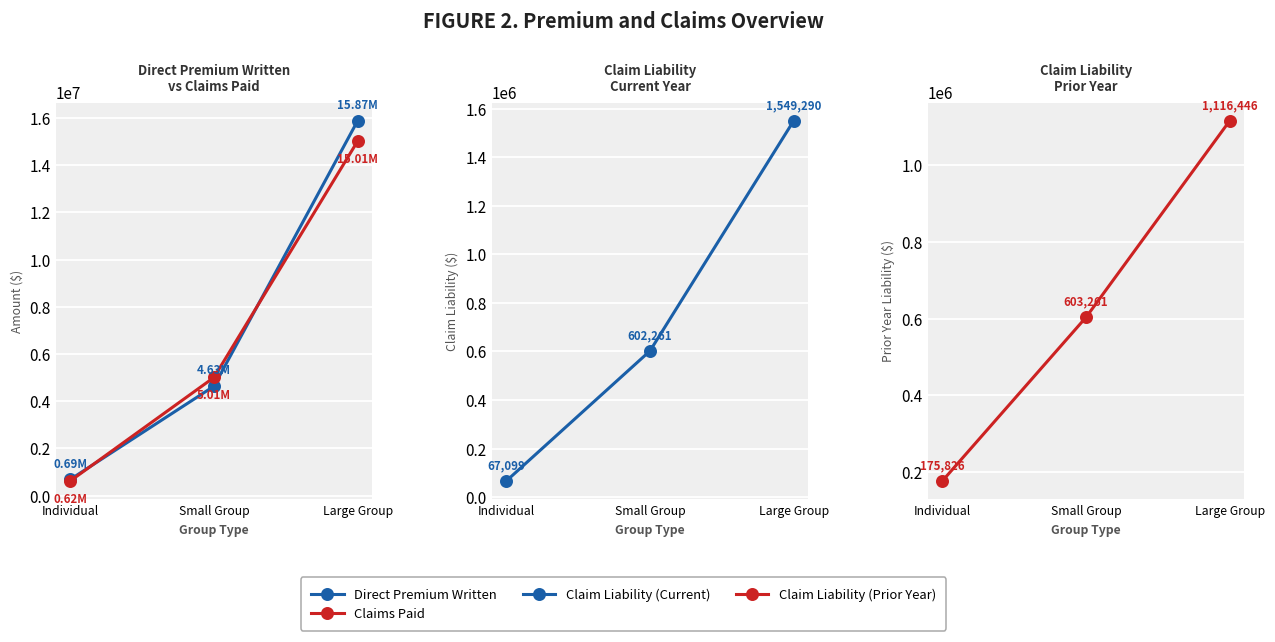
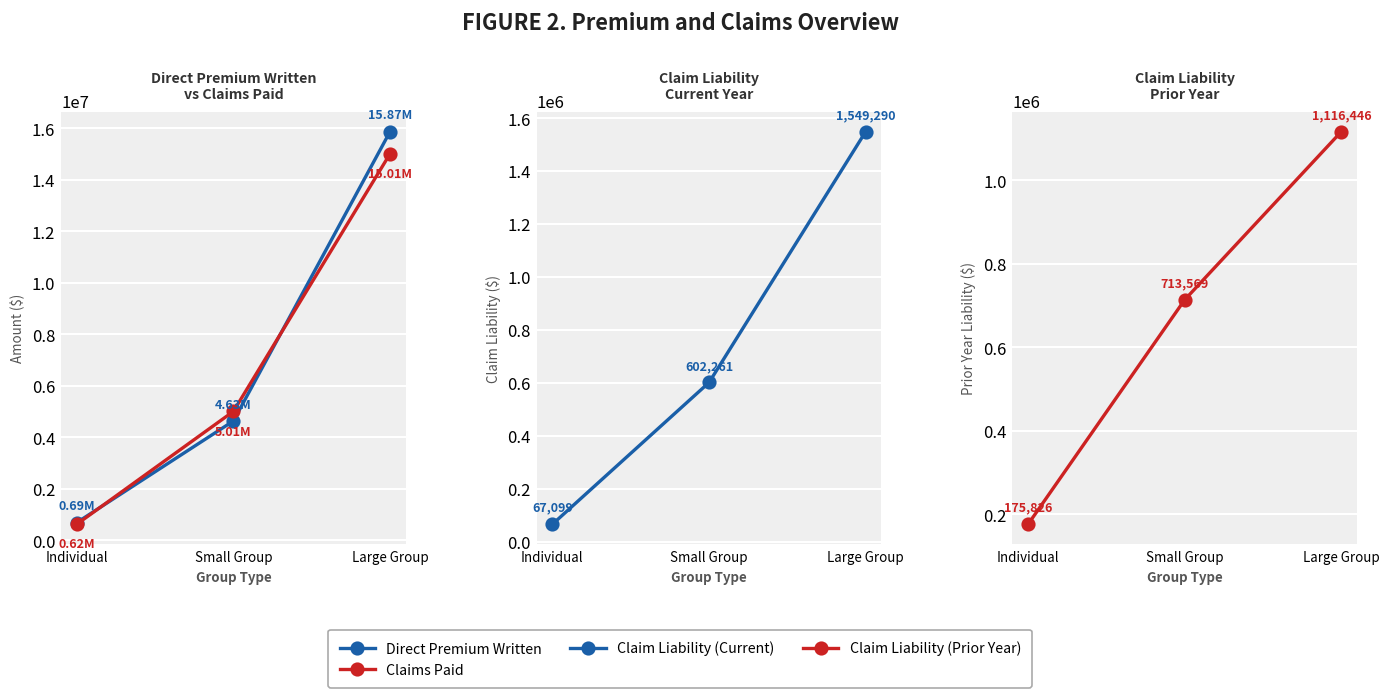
Claim Liability Prior Year, Small Group: 603,261 -> 713,569
